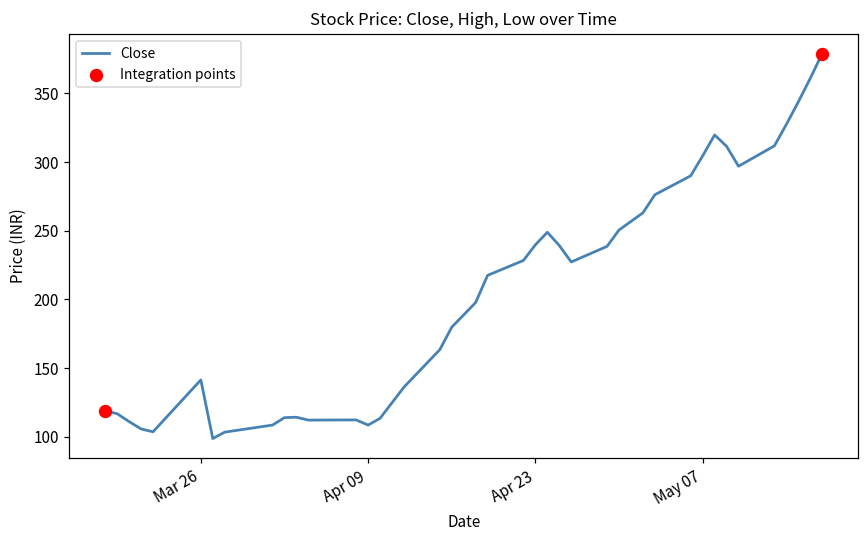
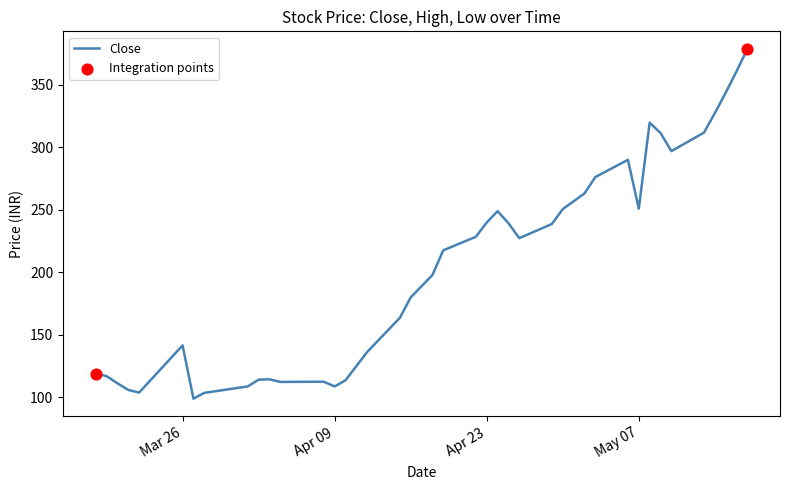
Close, May 07: 305 -> 251
